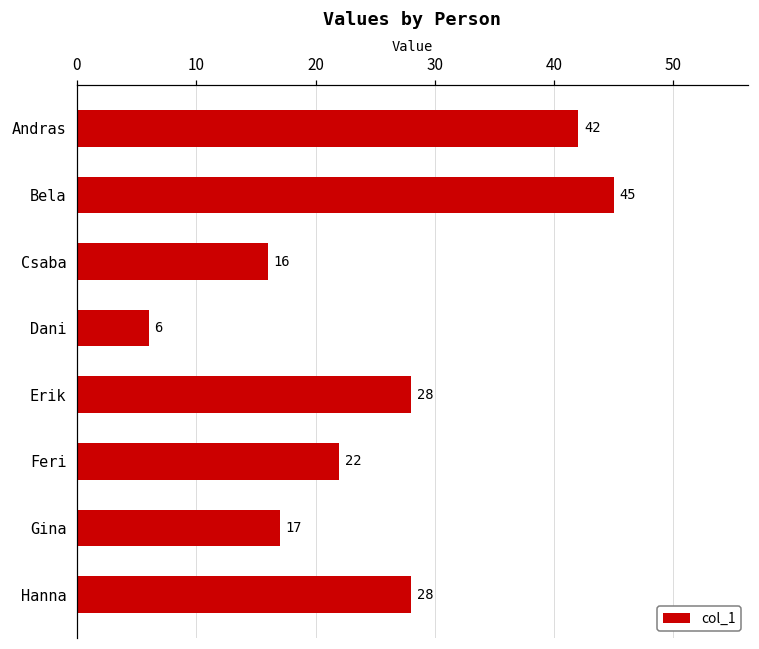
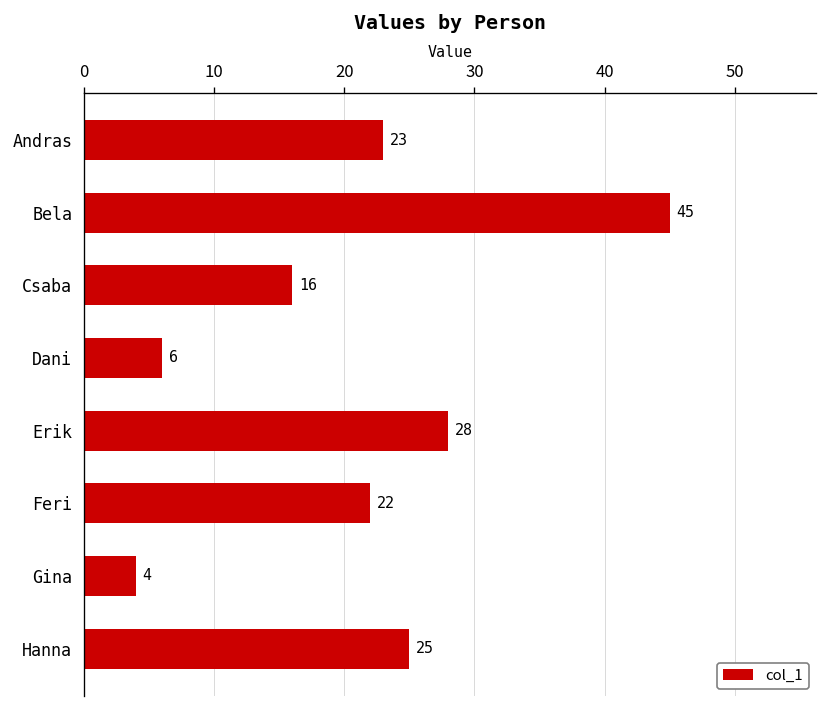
Andras: 42 -> 23
Gina: 17 -> 4
Hanna: 28 -> 25
